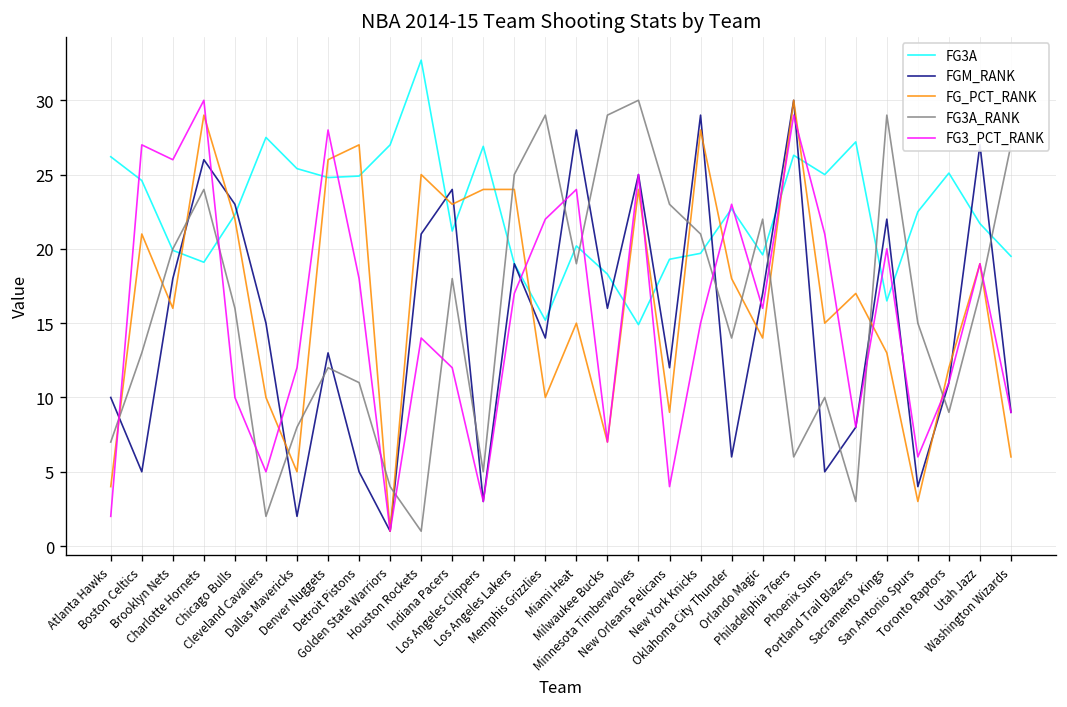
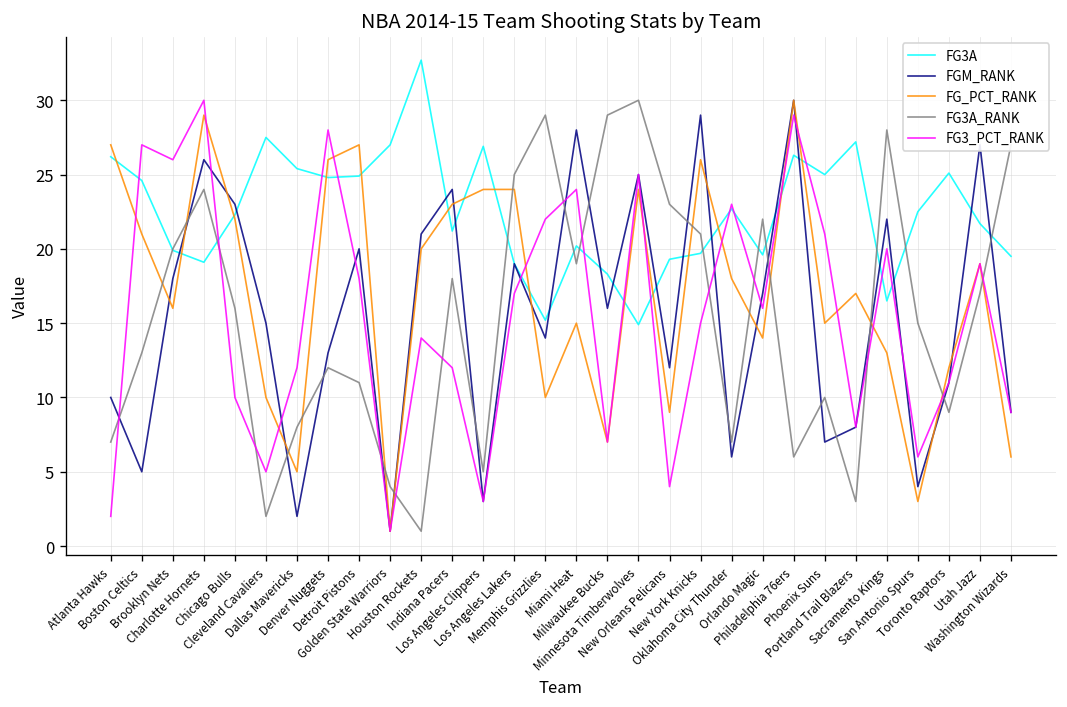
FG_PCT_RANK, Atlanta Hawks: 4 -> 27
FGM_RANK, Detroit Pistons: 5 -> 20
FG_PCT_RANK, Houston Rockets: 25 -> 20
FG_PCT_RANK, New York Knicks: 28 -> 26
FG3A_RANK, Oklahoma City Thunder: 14 -> 7
FGM_RANK, Phoenix Suns: 5 -> 7
FG3A_RANK, Sacramento Kings: 29 -> 28
